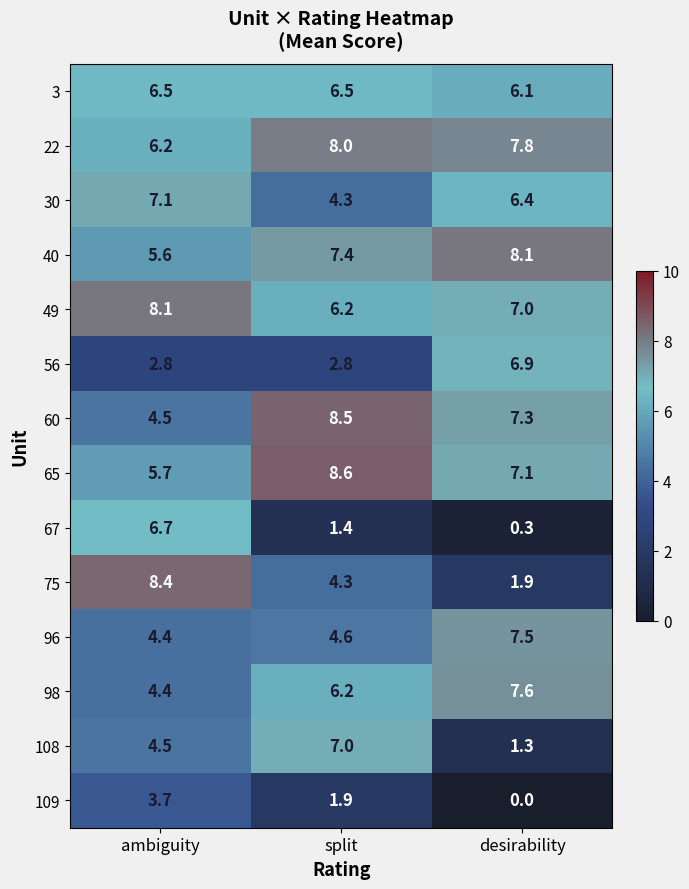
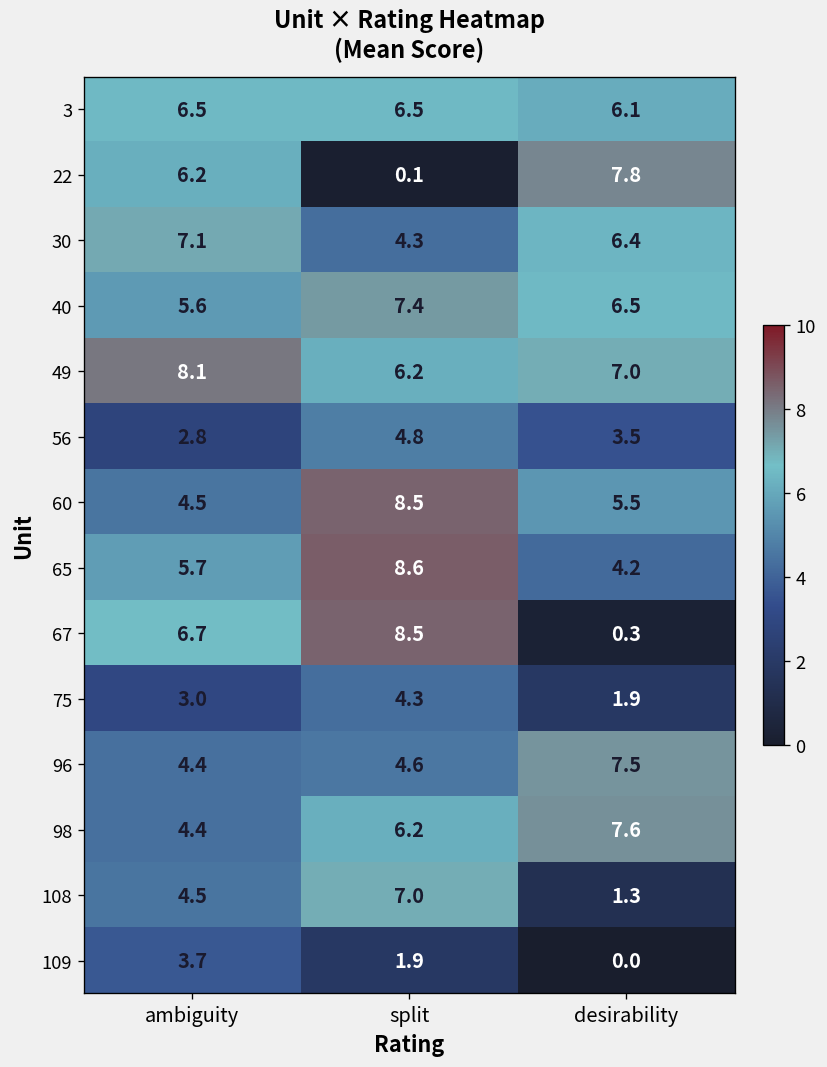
22, split: 8.0 -> 0.1
40, desirability: 8.1 -> 6.5
56, split: 2.8 -> 4.8
56, desirability: 6.9 -> 3.5
60, desirability: 7.3 -> 5.5
65, desirability: 7.1 -> 4.2
67, split: 1.4 -> 8.5
75, ambiguity: 8.4 -> 3.0
